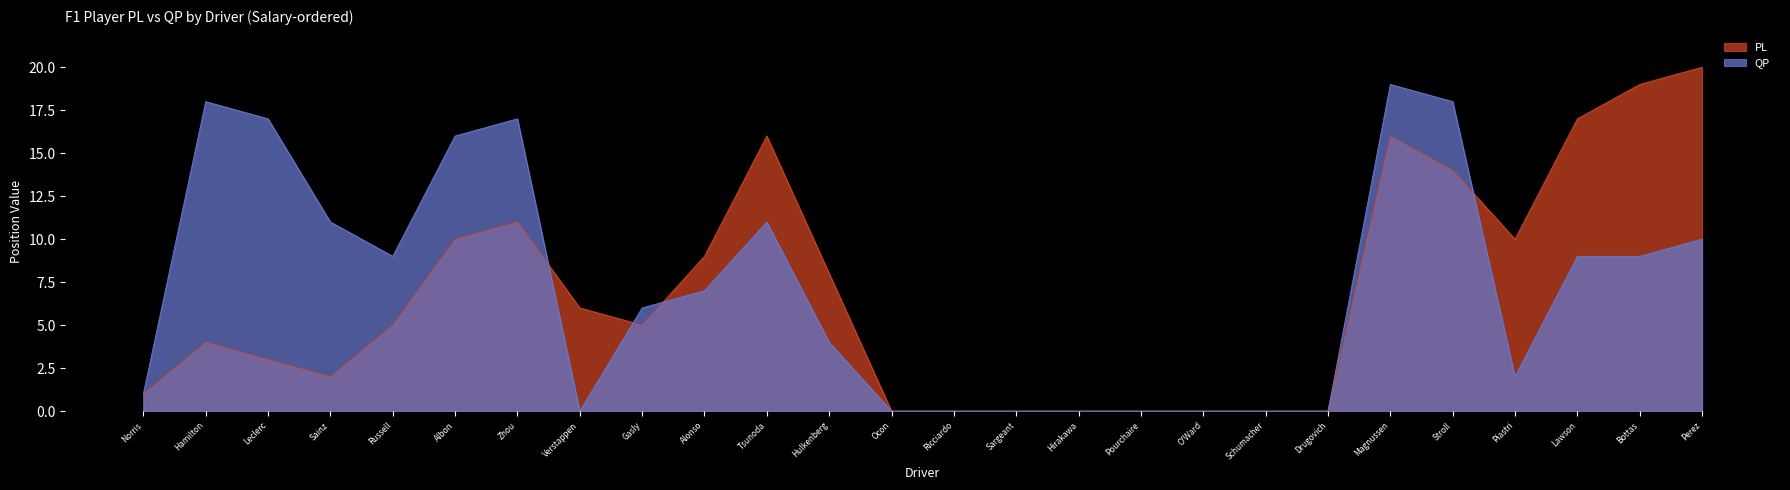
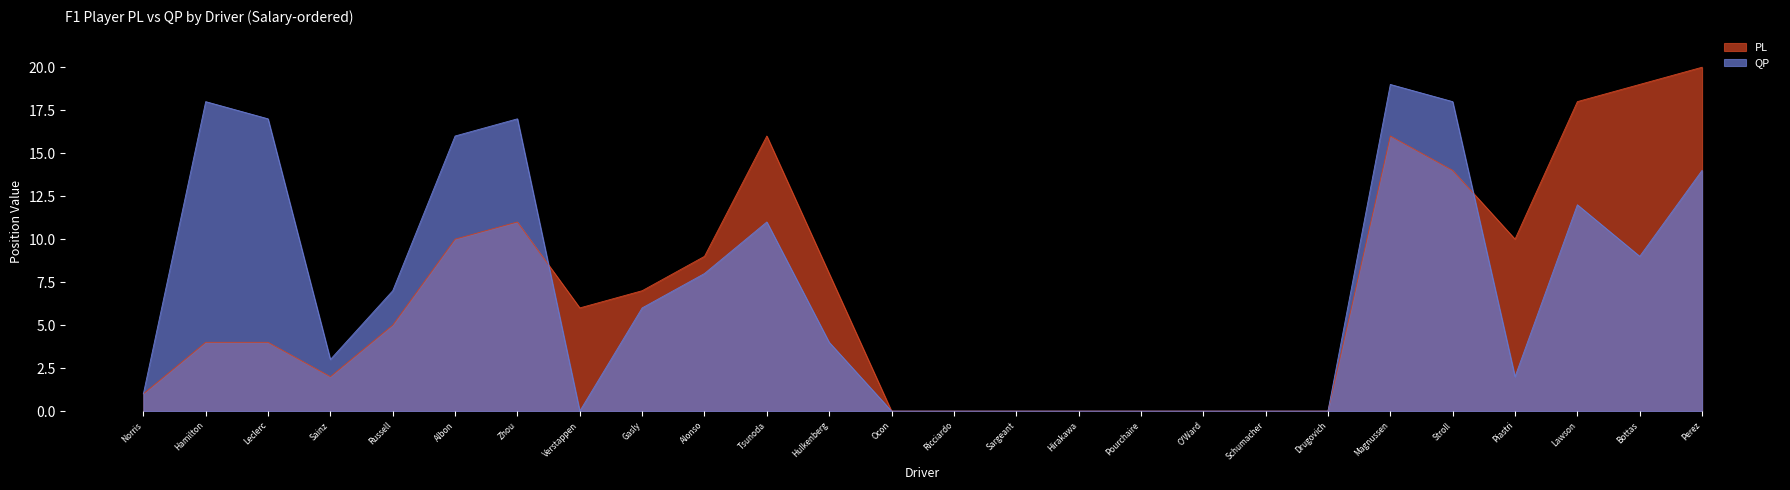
PL, Leclerc: 3 -> 4
QP, Sainz: 11 -> 3
QP, Russell: 9 -> 7
PL, Gasly: 5 -> 7
QP, Alonso: 7 -> 8
PL, Lawson: 17 -> 18
QP, Lawson: 9 -> 12
QP, Perez: 10 -> 14
